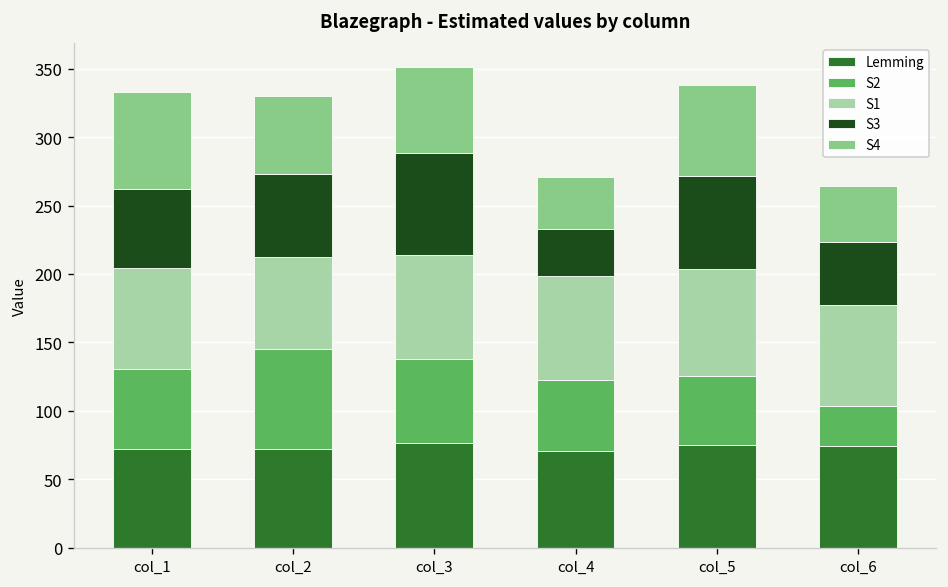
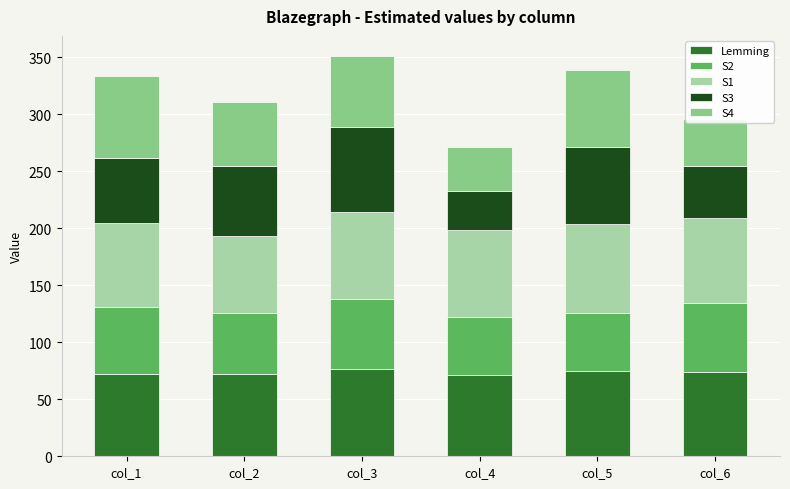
S2, col_2: 73 -> 53
S2, col_6: 29 -> 61
